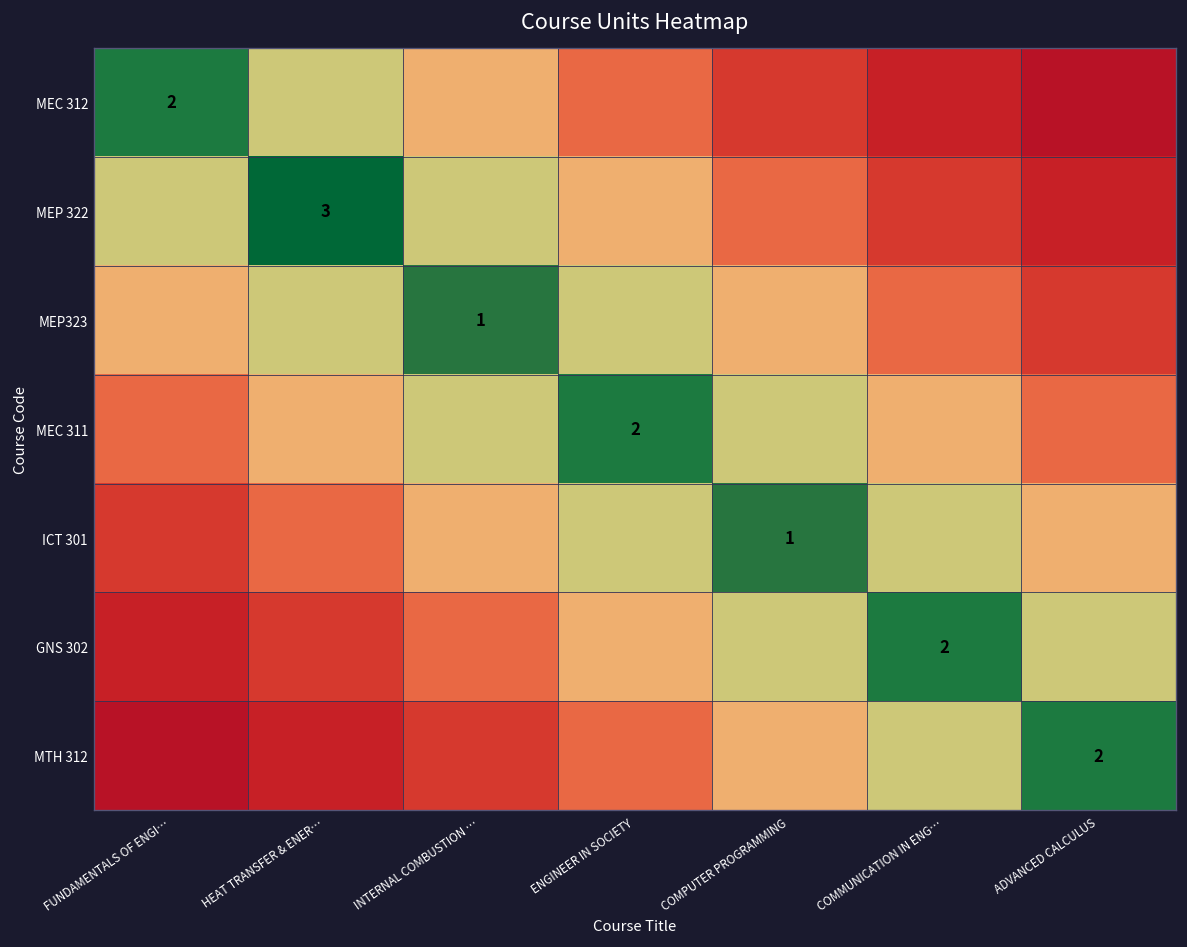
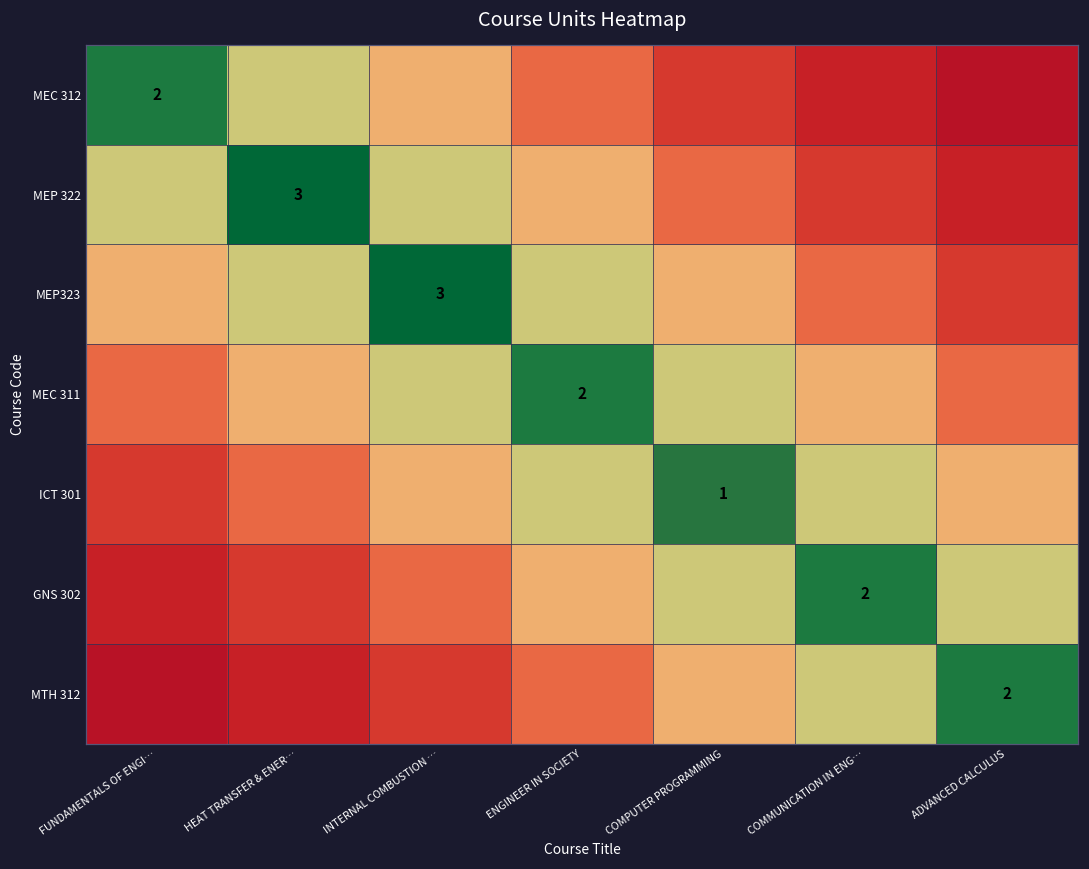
MEP323, INTERNAL COMBUSTION …: 1 -> 3
